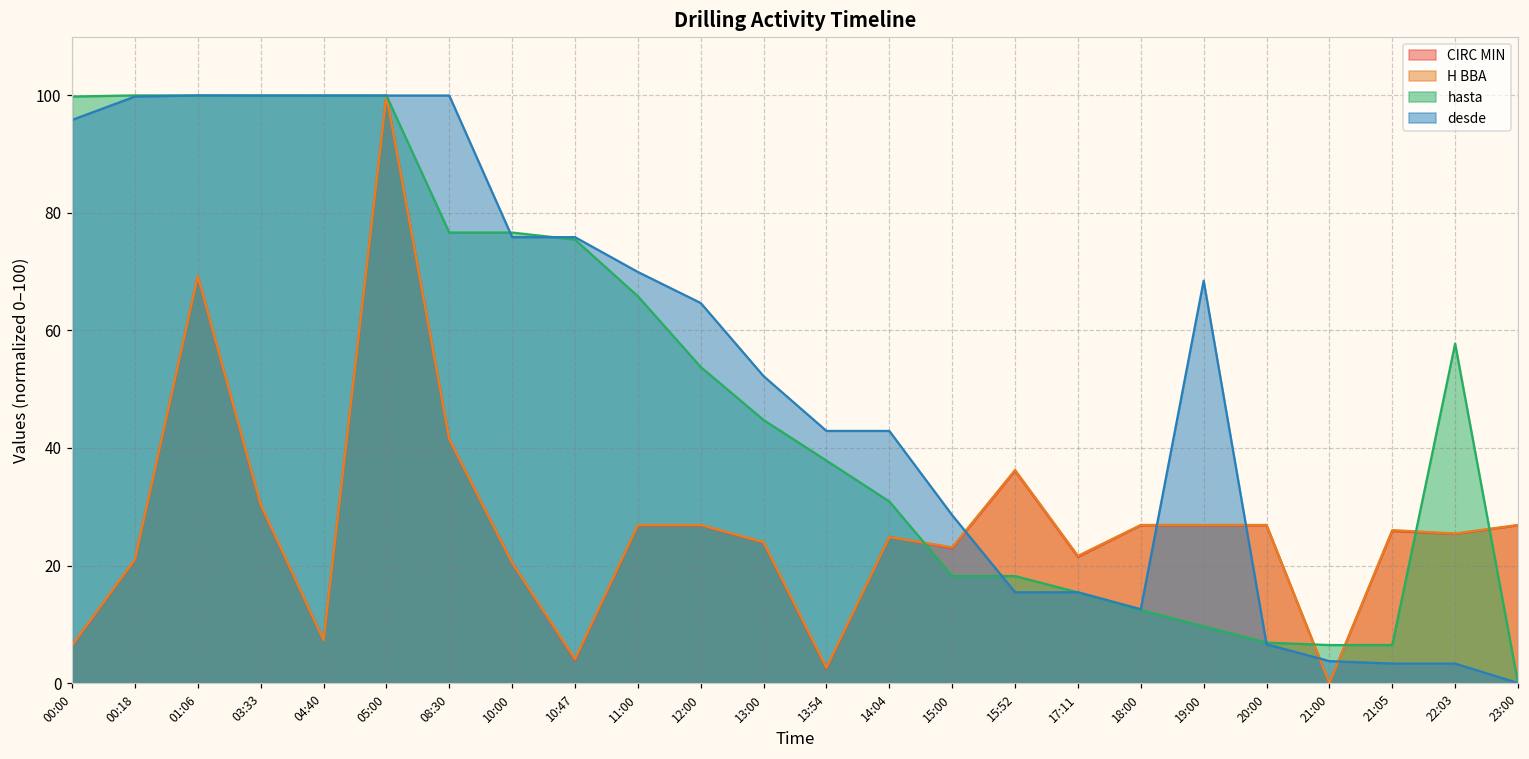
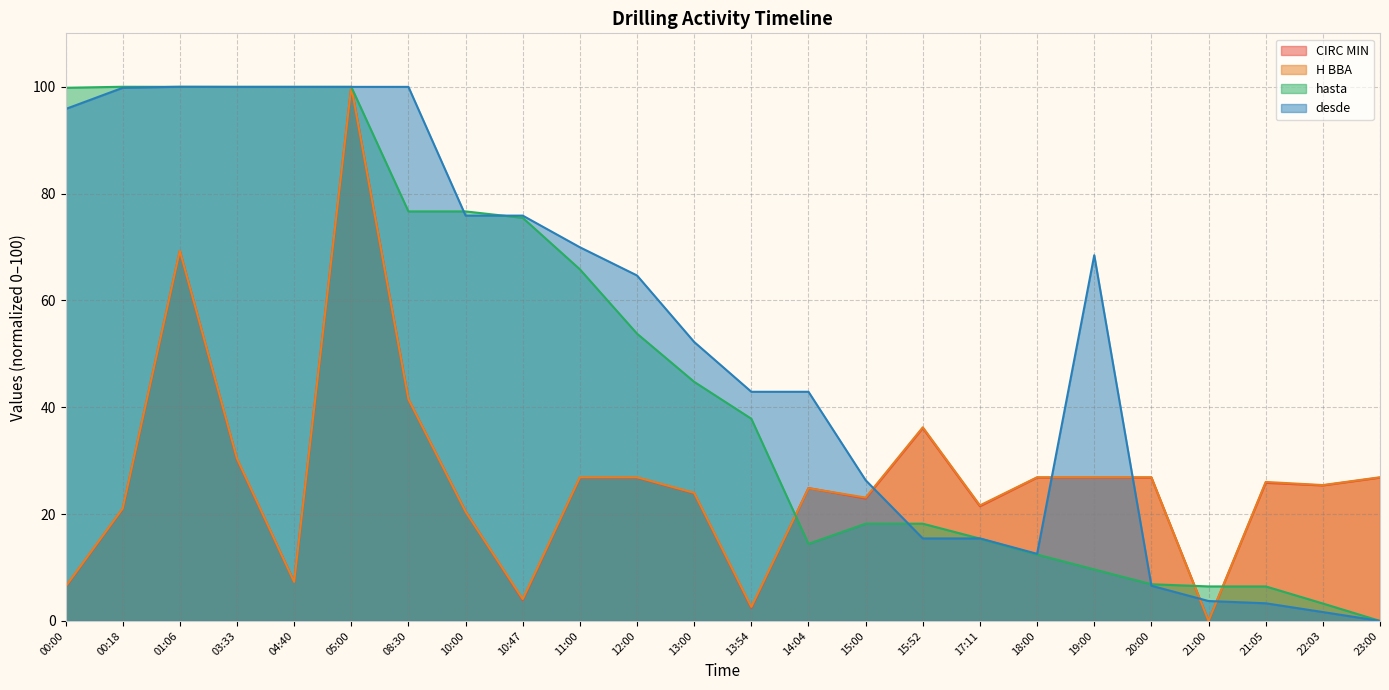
hasta, 14:04: 31 -> 14
desde, 15:00: 29 -> 26
hasta, 22:03: 58 -> 3
desde, 22:03: 3 -> 2
